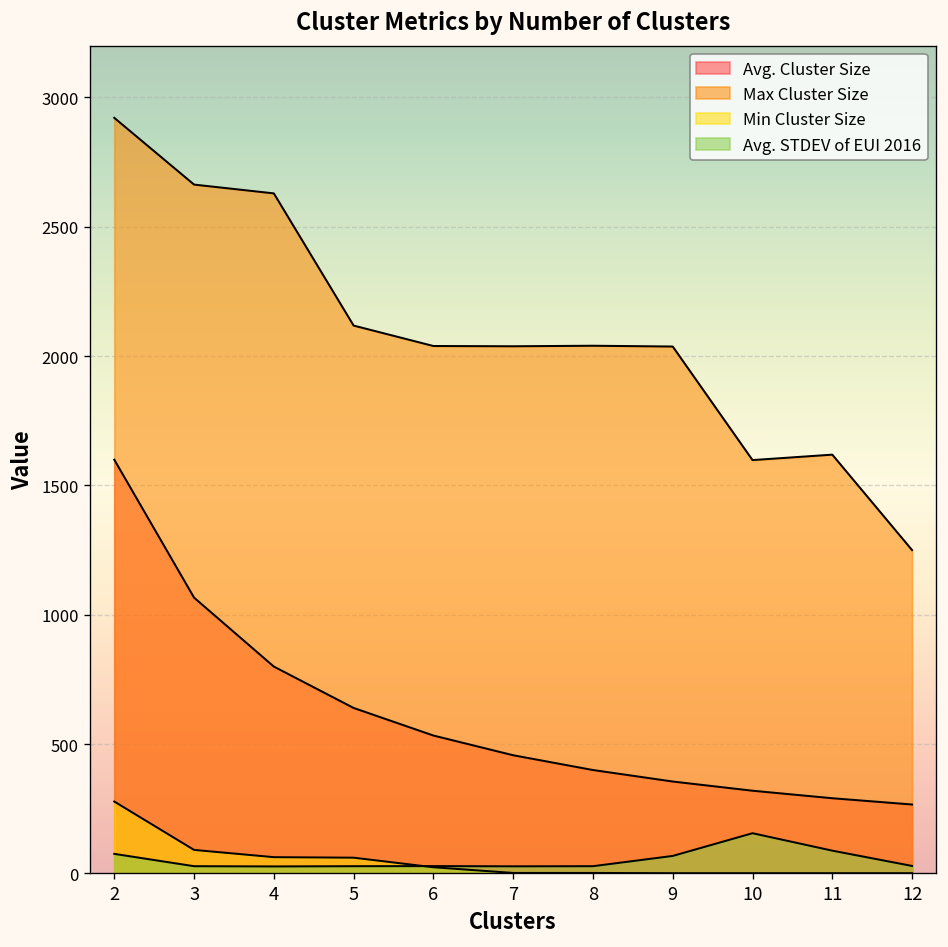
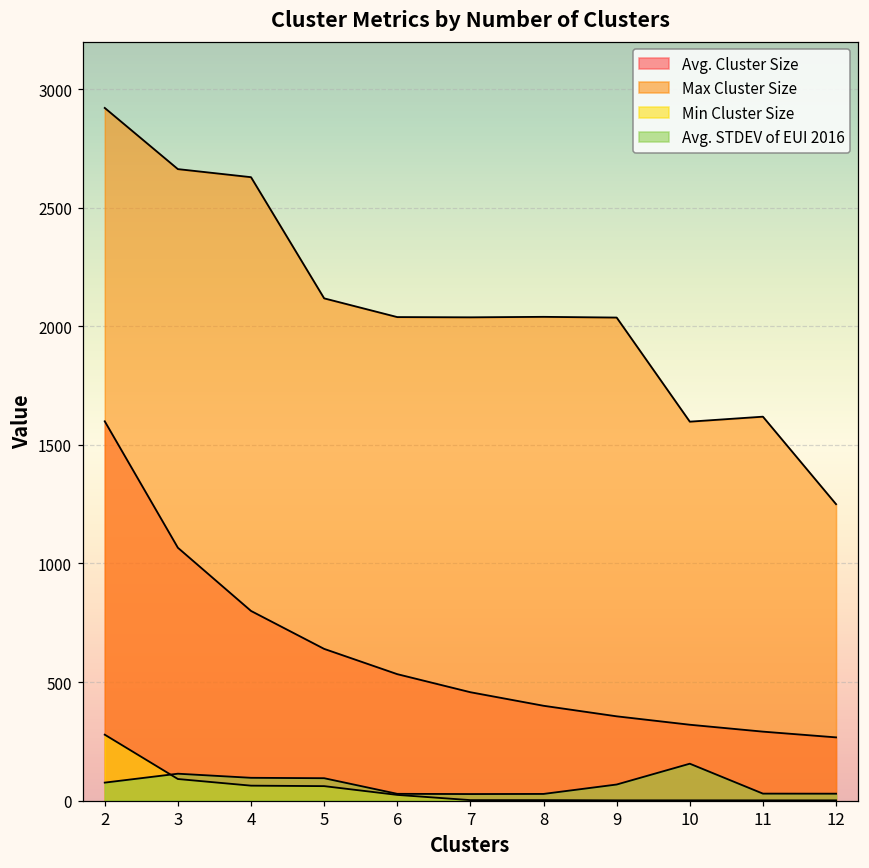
Avg. STDEV of EUI 2016, 3: 30 -> 110
Avg. STDEV of EUI 2016, 4: 30 -> 100
Avg. STDEV of EUI 2016, 5: 30 -> 90
Avg. STDEV of EUI 2016, 11: 90 -> 30
